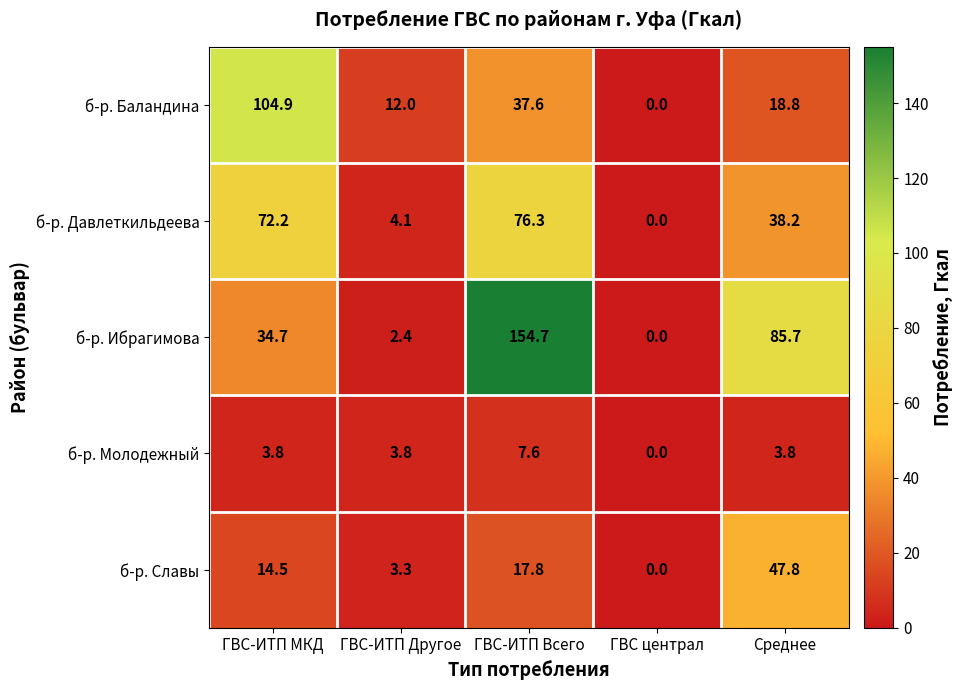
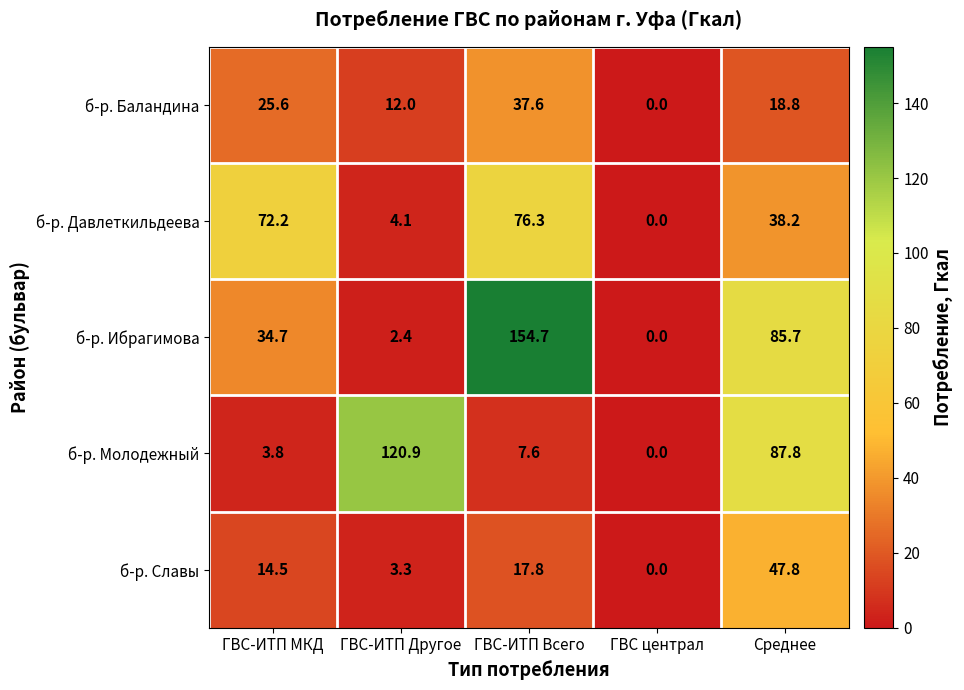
б-р. Баландина, ГВС-ИТП МКД: 104.9 -> 25.6
б-р. Молодежный, ГВС-ИТП Другое: 3.8 -> 120.9
б-р. Молодежный, Среднее: 3.8 -> 87.8
